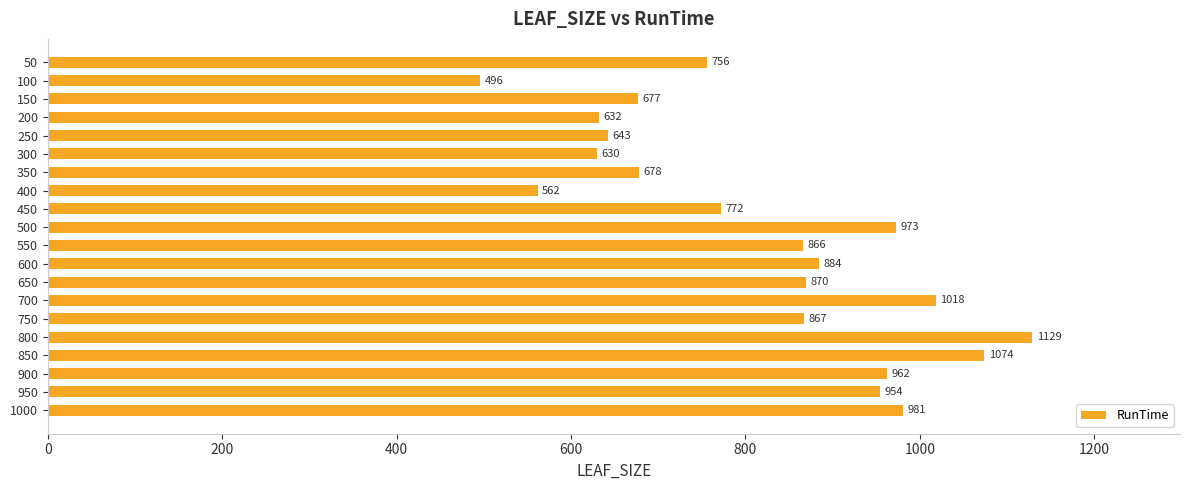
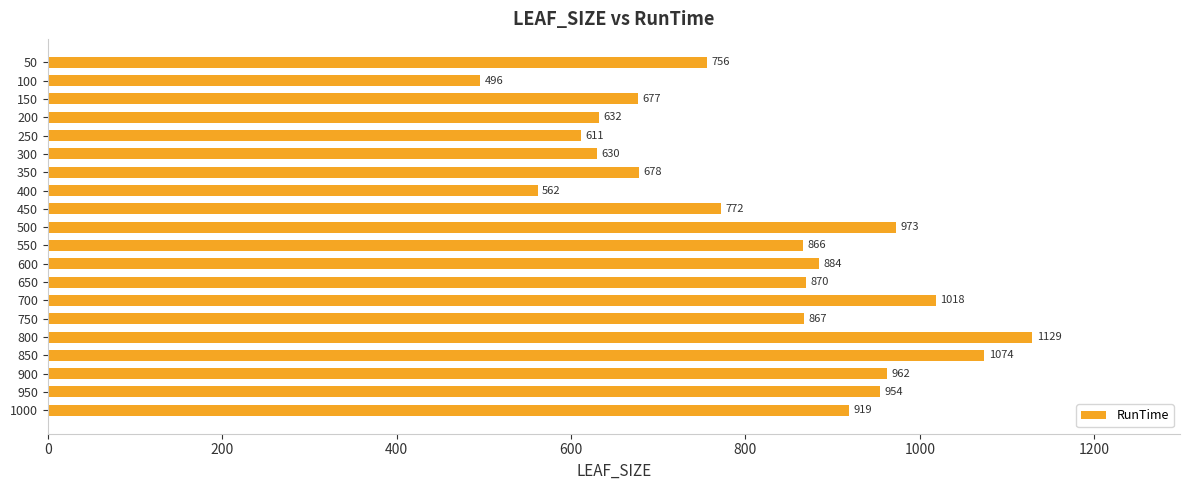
250: 643 -> 611
1000: 981 -> 919
